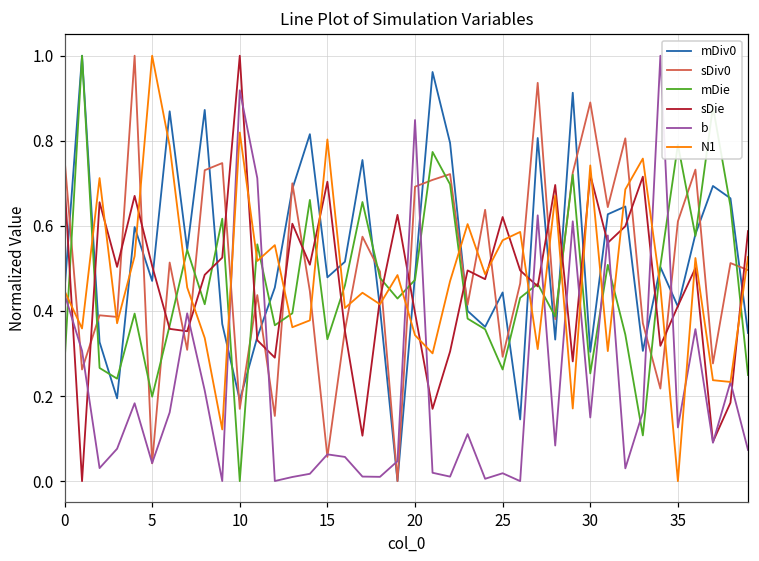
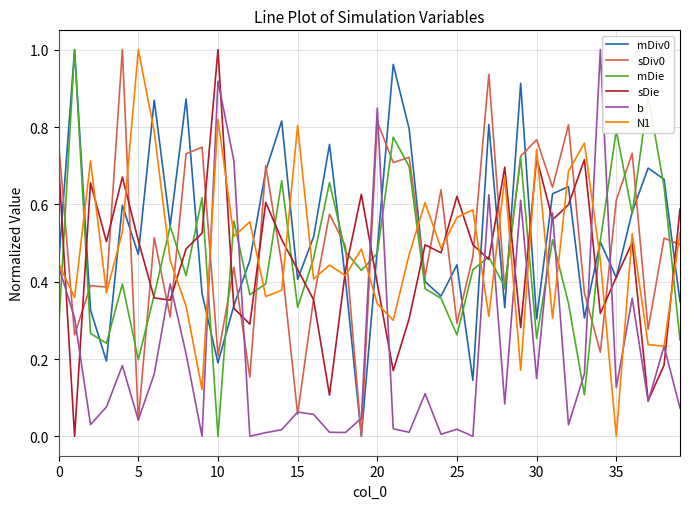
sDiv0, 10: 0.17 -> 0.21
mDiv0, 15: 0.48 -> 0.41
sDie, 15: 0.70 -> 0.43
sDiv0, 20: 0.69 -> 0.81
sDiv0, 30: 0.89 -> 0.77
